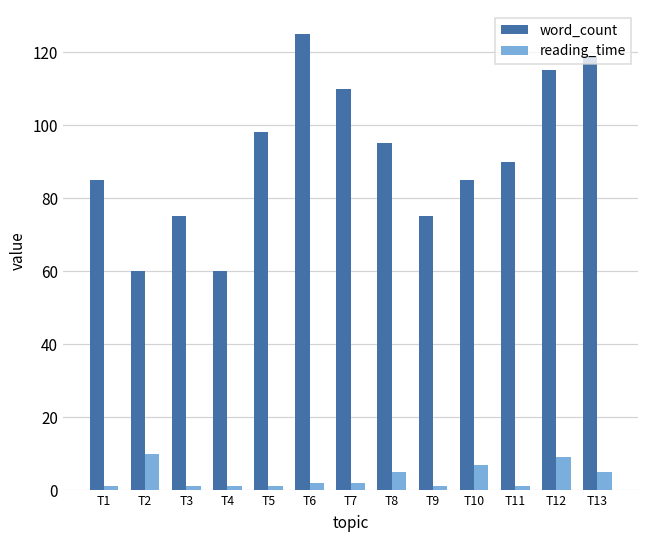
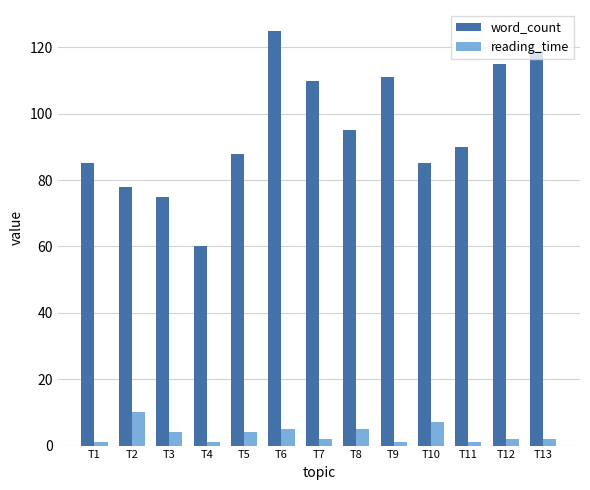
word_count, T2: 60 -> 78
reading_time, T3: 1 -> 4
word_count, T5: 98 -> 88
reading_time, T5: 1 -> 4
reading_time, T6: 2 -> 5
word_count, T9: 75 -> 111
reading_time, T12: 9 -> 2
reading_time, T13: 5 -> 2
